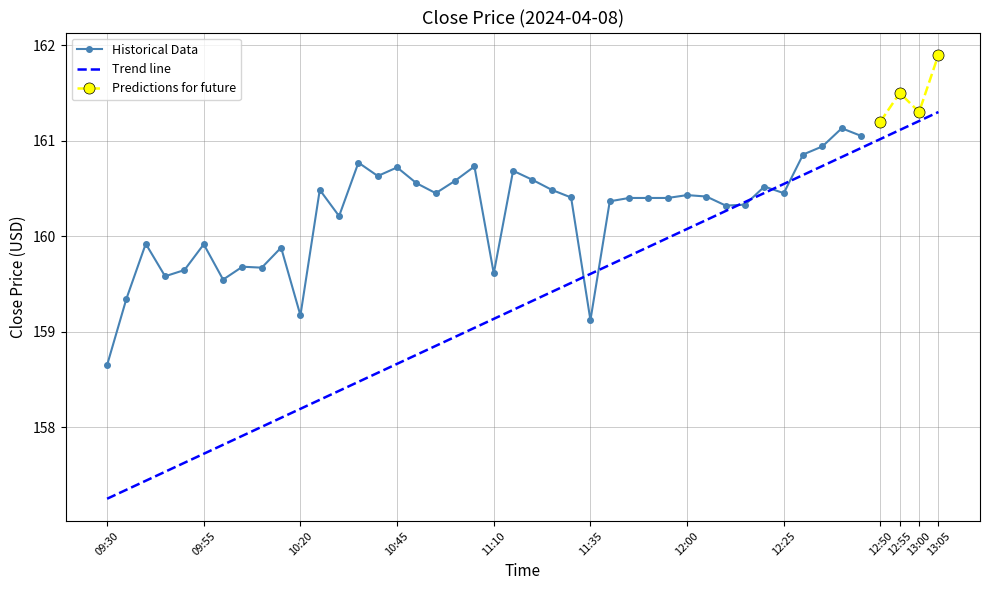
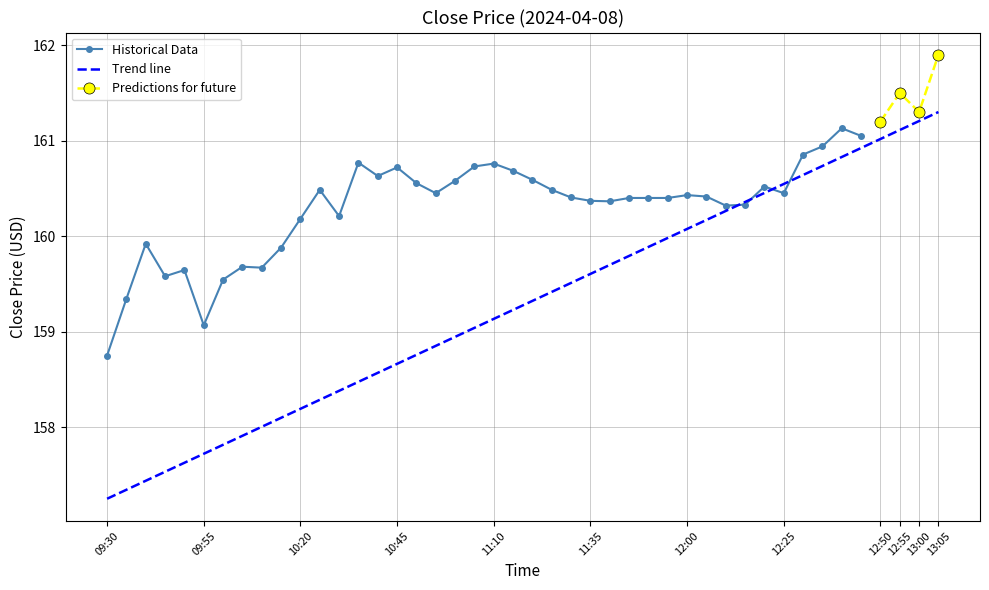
Historical Data, 09:30: 158.7 -> 158.8
Historical Data, 09:55: 159.9 -> 159.1
Historical Data, 10:20: 159.2 -> 160.2
Historical Data, 11:10: 159.6 -> 160.8
Historical Data, 11:35: 159.1 -> 160.4
